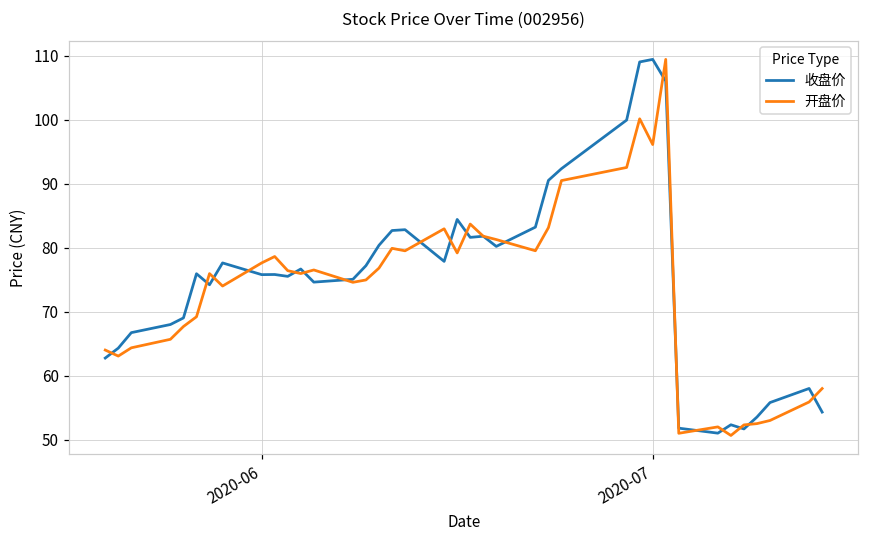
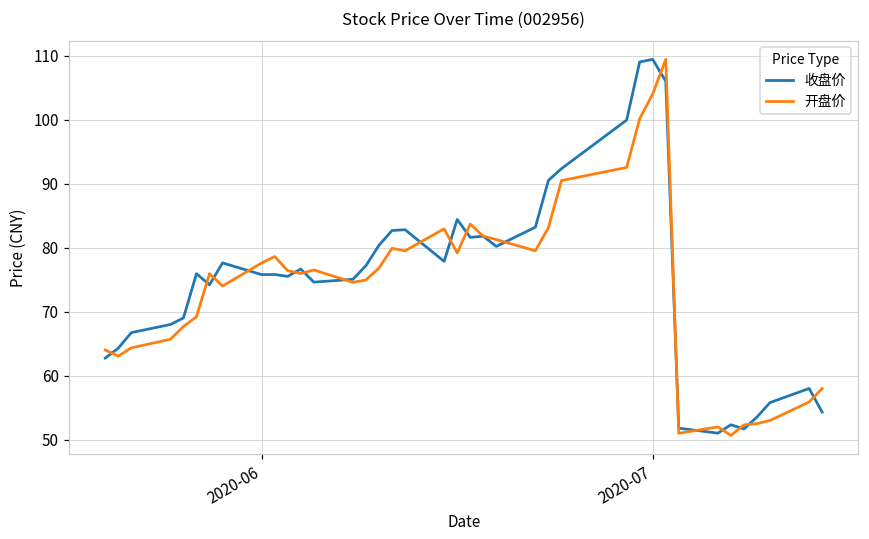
开盘价, 2020-07: 96 -> 104
